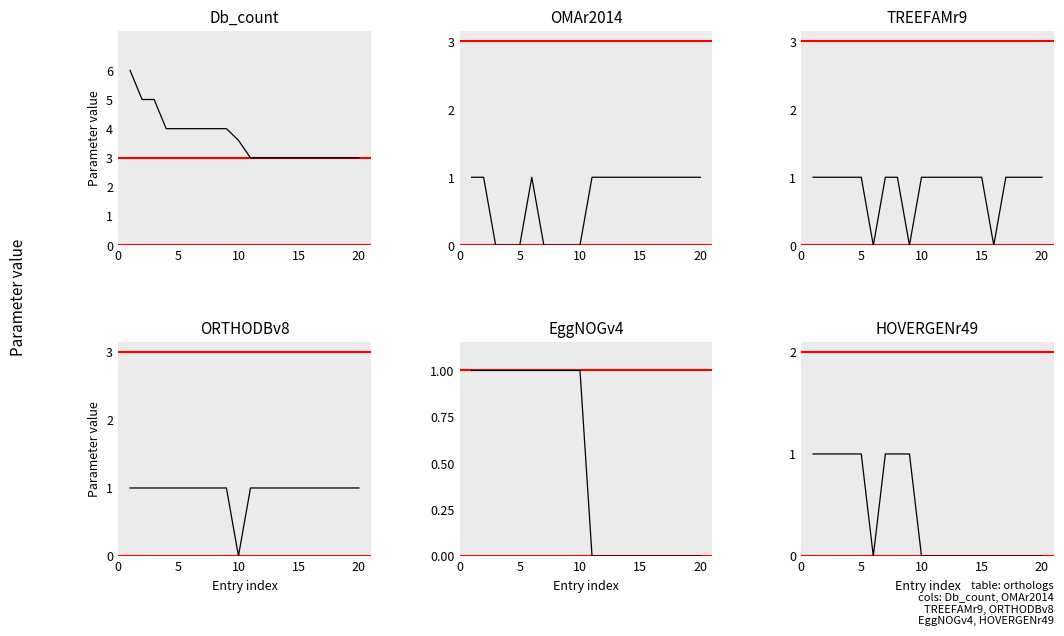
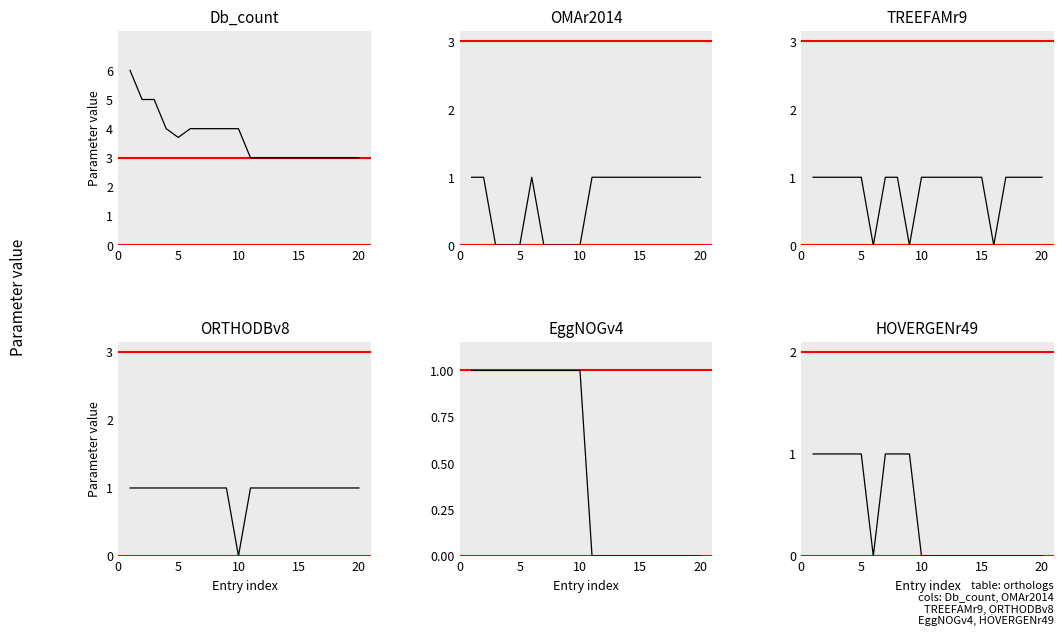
Db_count, 5: 4.0 -> 3.7
Db_count, 10: 3.6 -> 4.0
